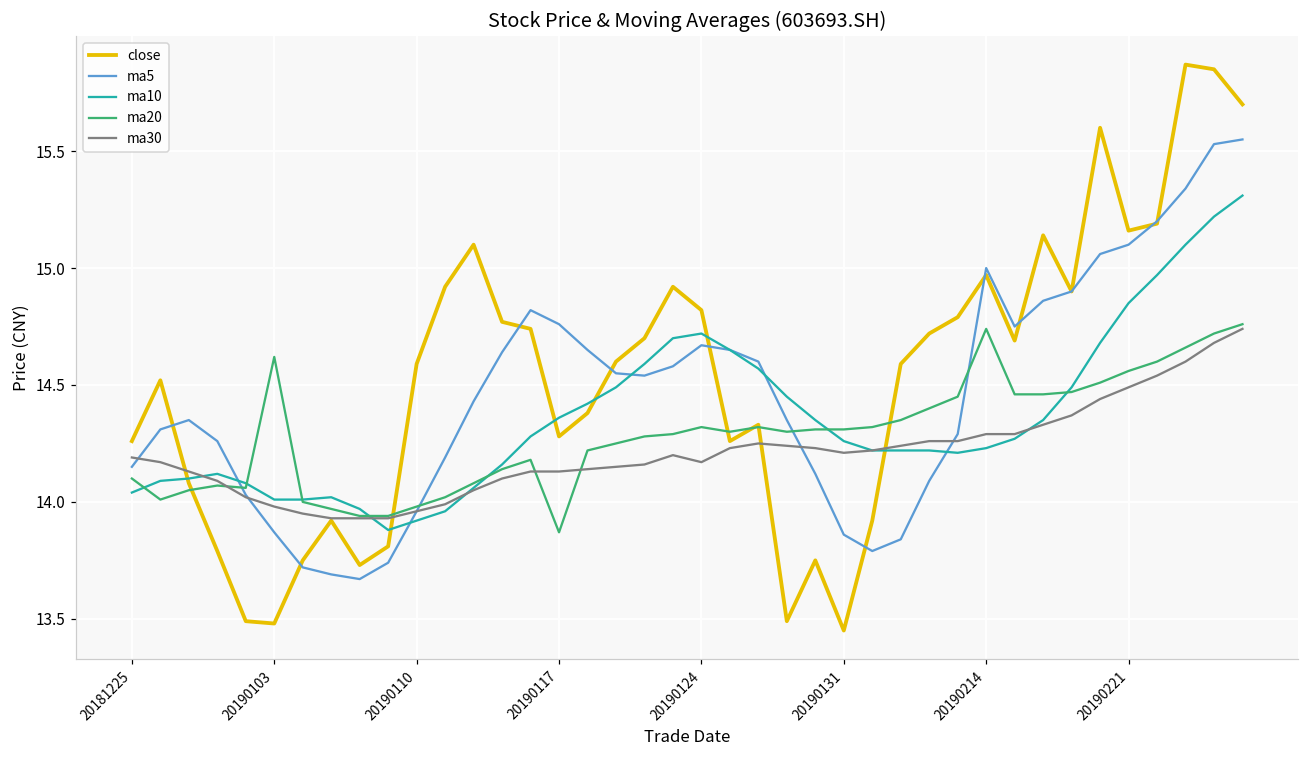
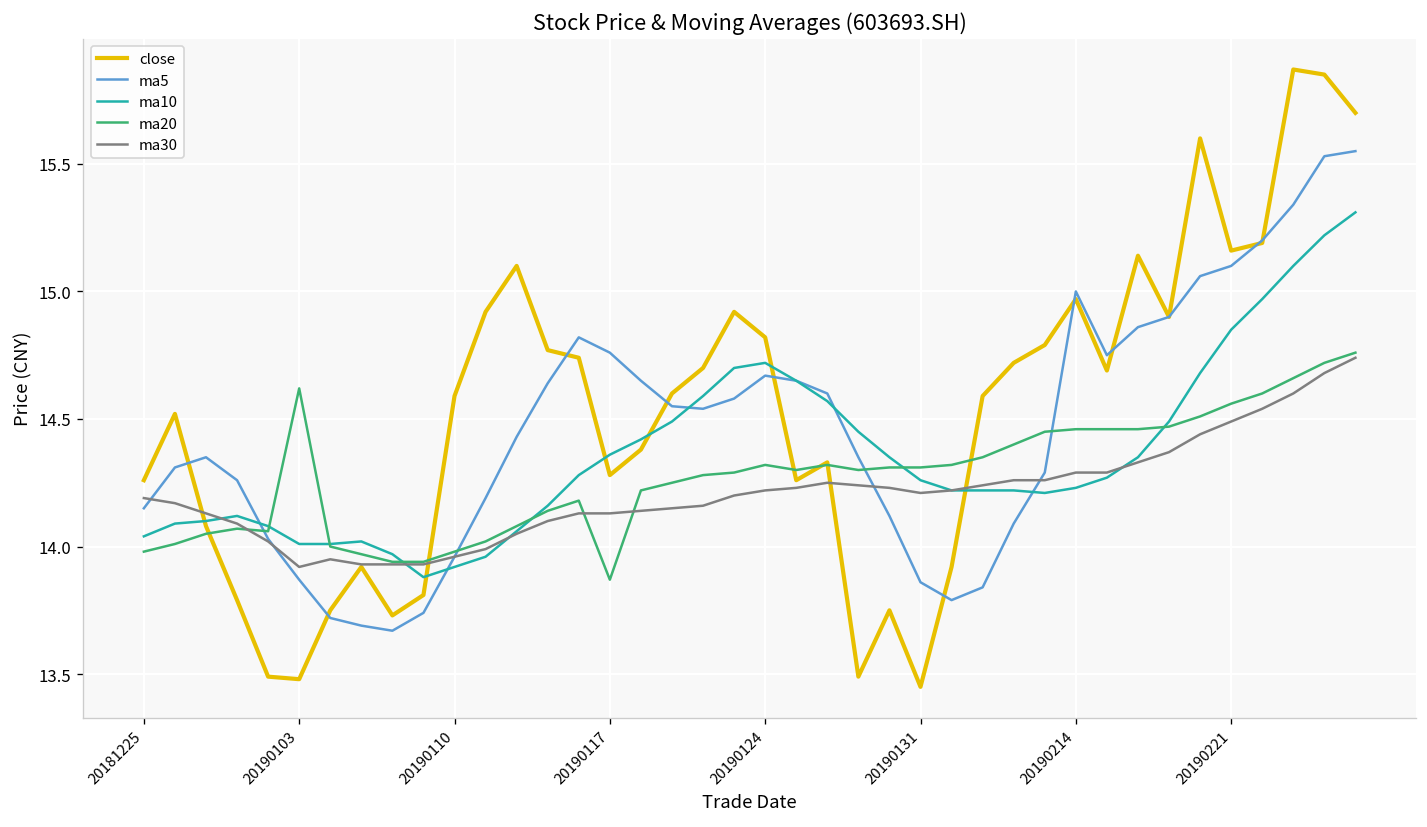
ma20, 20181225: 14.10 -> 13.98
ma30, 20190103: 13.98 -> 13.92
ma30, 20190124: 14.17 -> 14.22
ma20, 20190214: 14.74 -> 14.46
